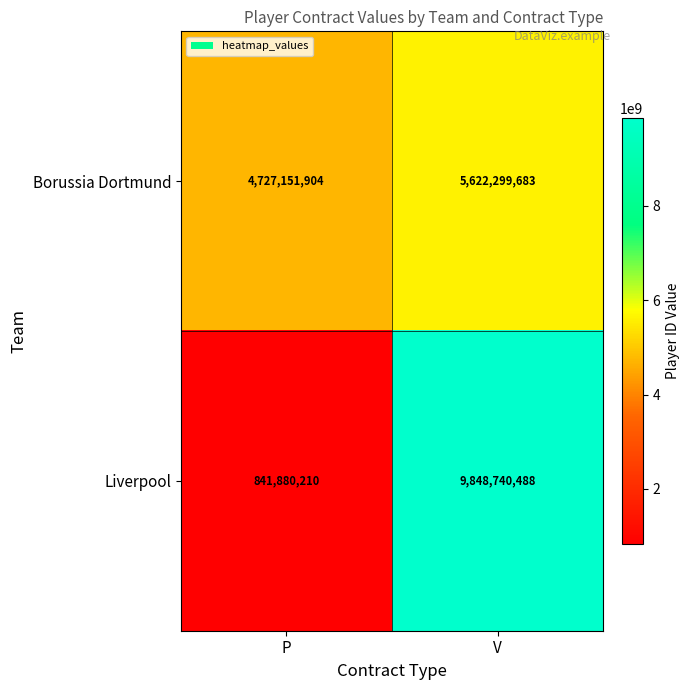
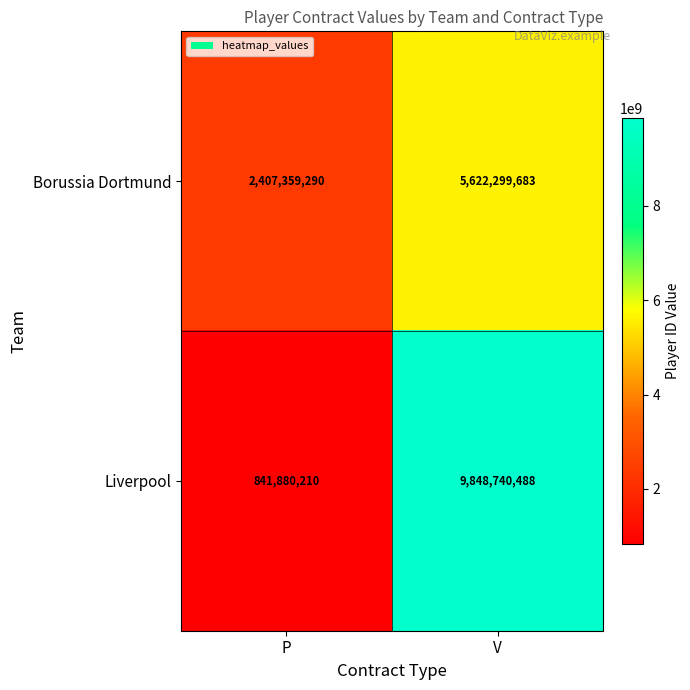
Borussia Dortmund, P: 4,727,151,904 -> 2,407,359,290
